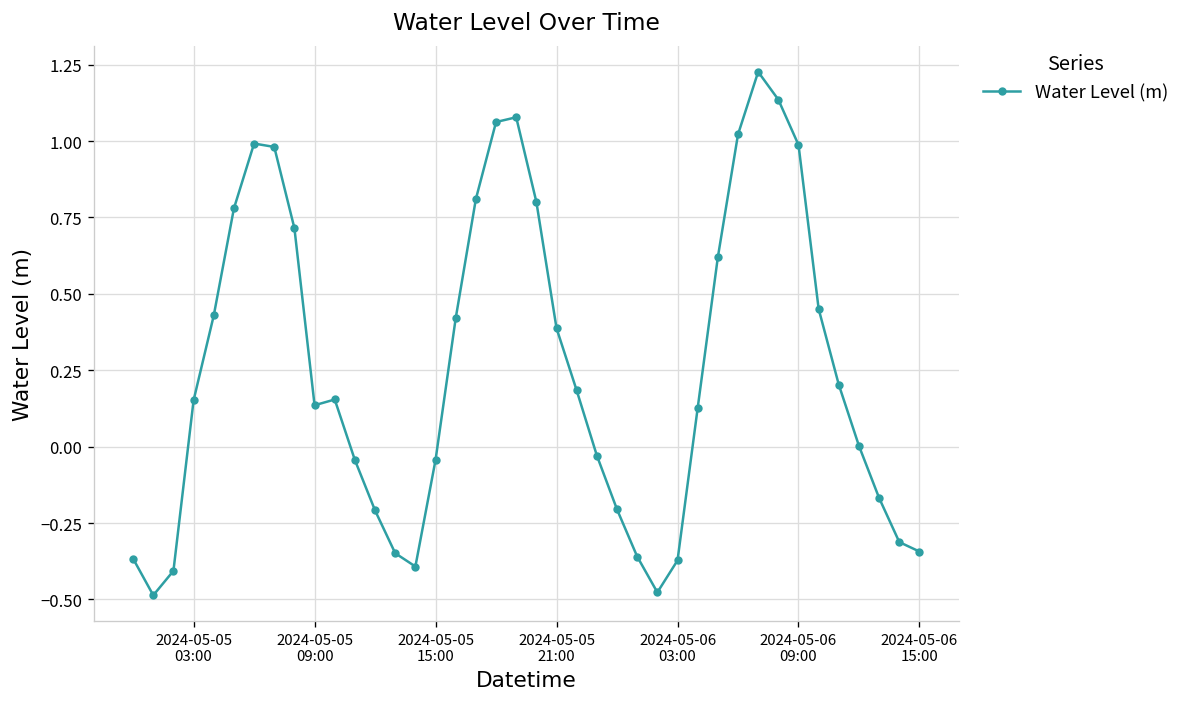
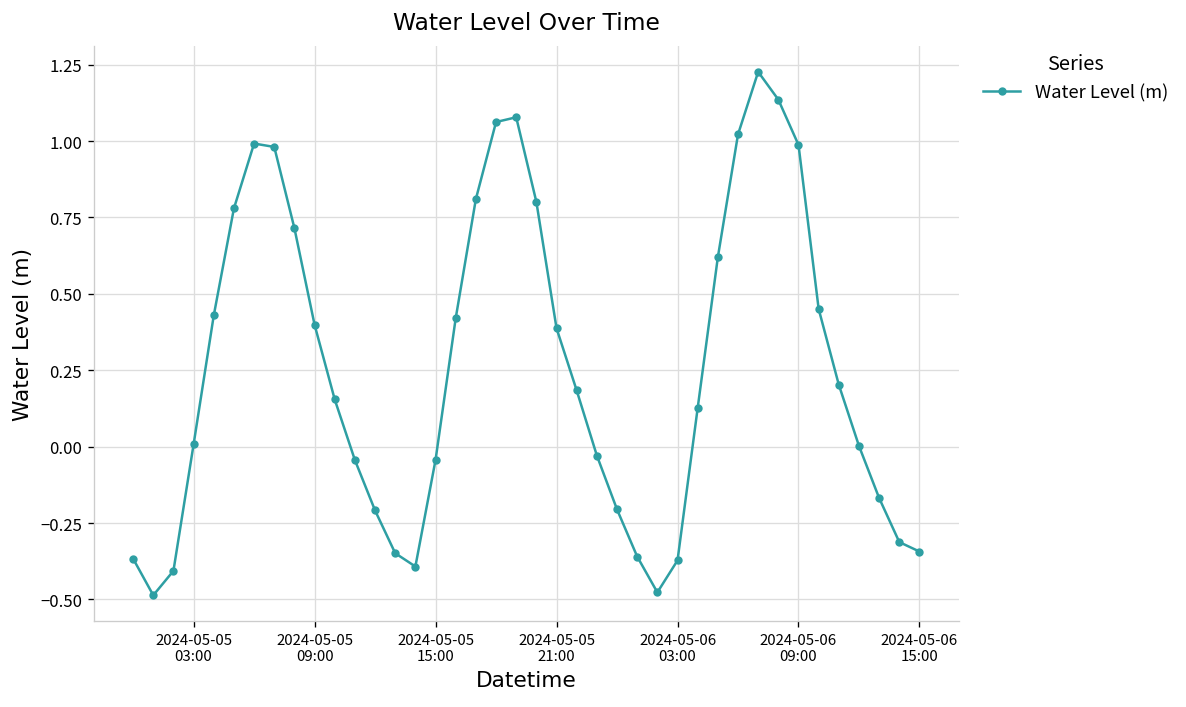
2024-05-05 03:00: 0.15 -> 0.01
2024-05-05 09:00: 0.14 -> 0.40
